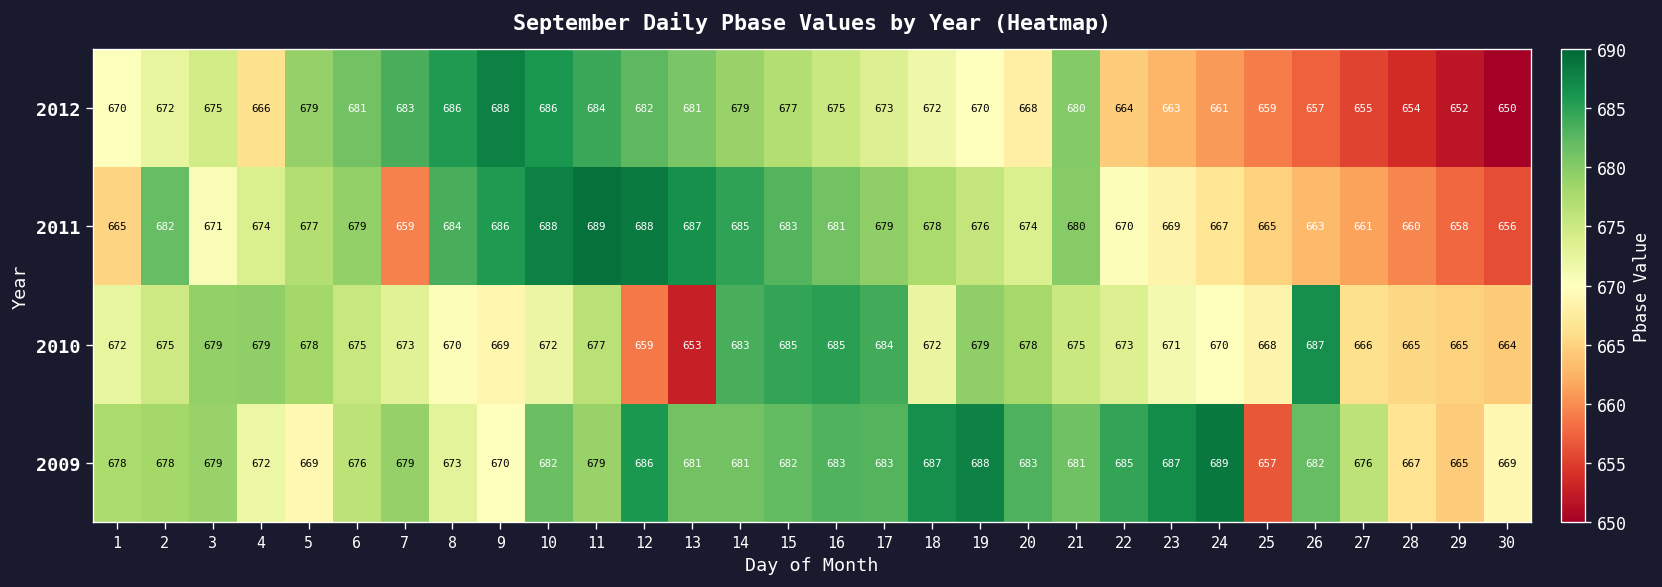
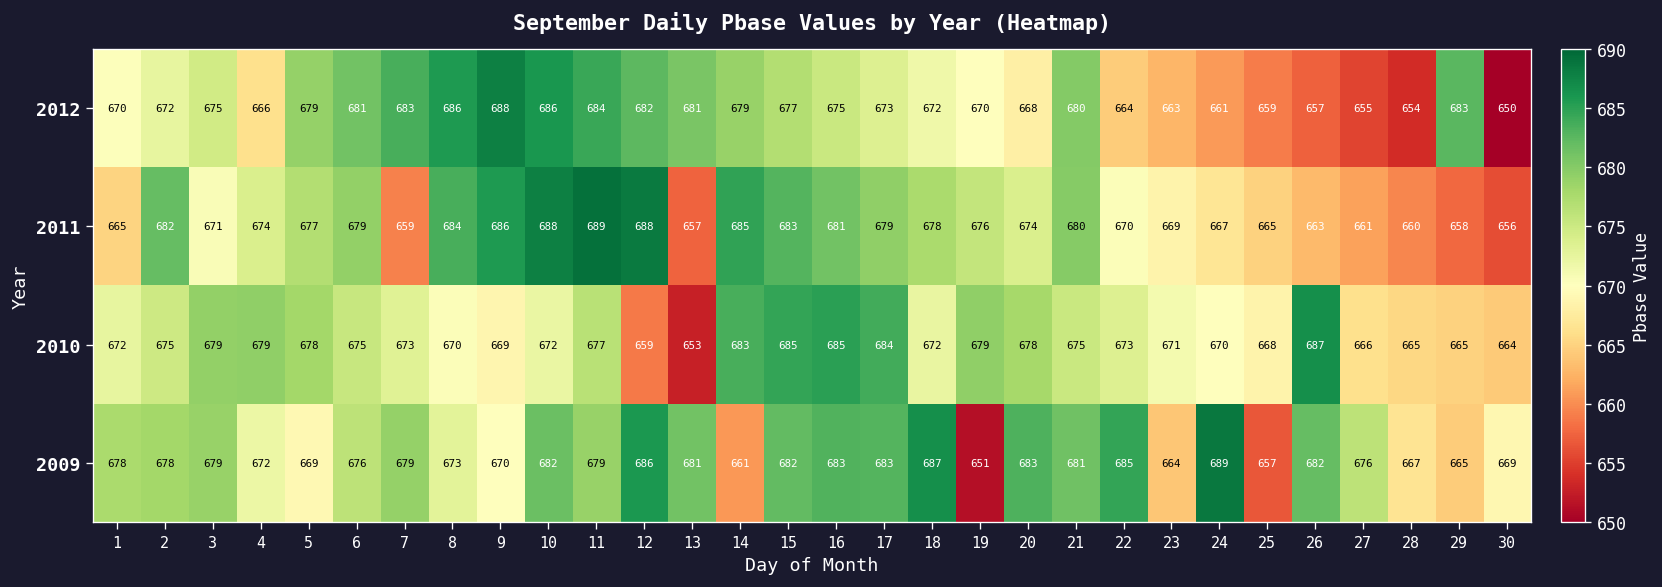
2012, 29: 652 -> 683
2011, 13: 687 -> 657
2009, 14: 681 -> 661
2009, 19: 688 -> 651
2009, 23: 687 -> 664
